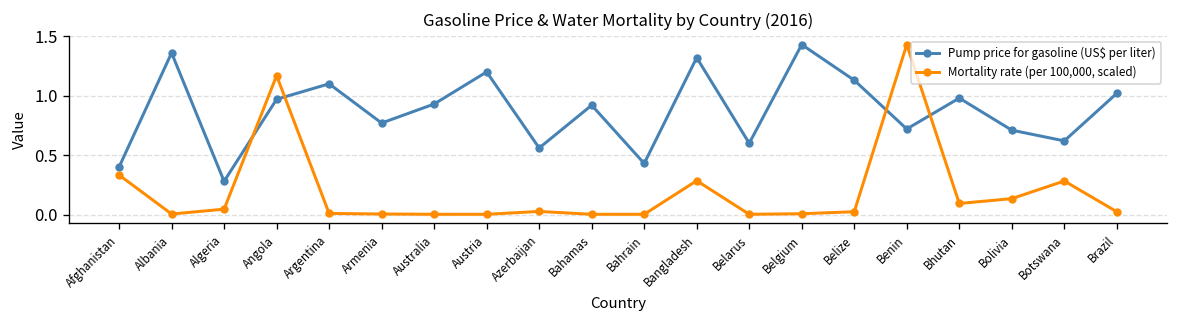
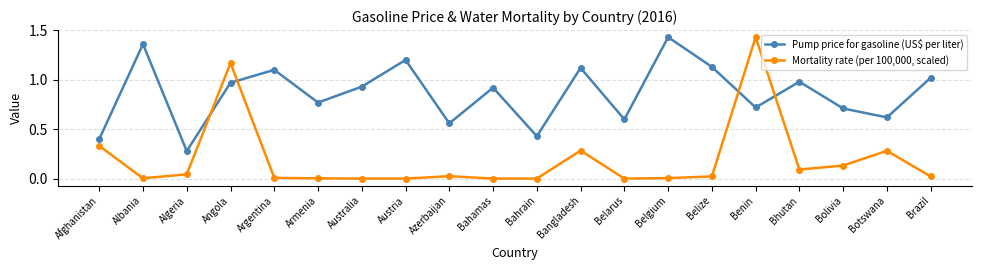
Pump price for gasoline (US$ per liter), Bangladesh: 1.3 -> 1.1
